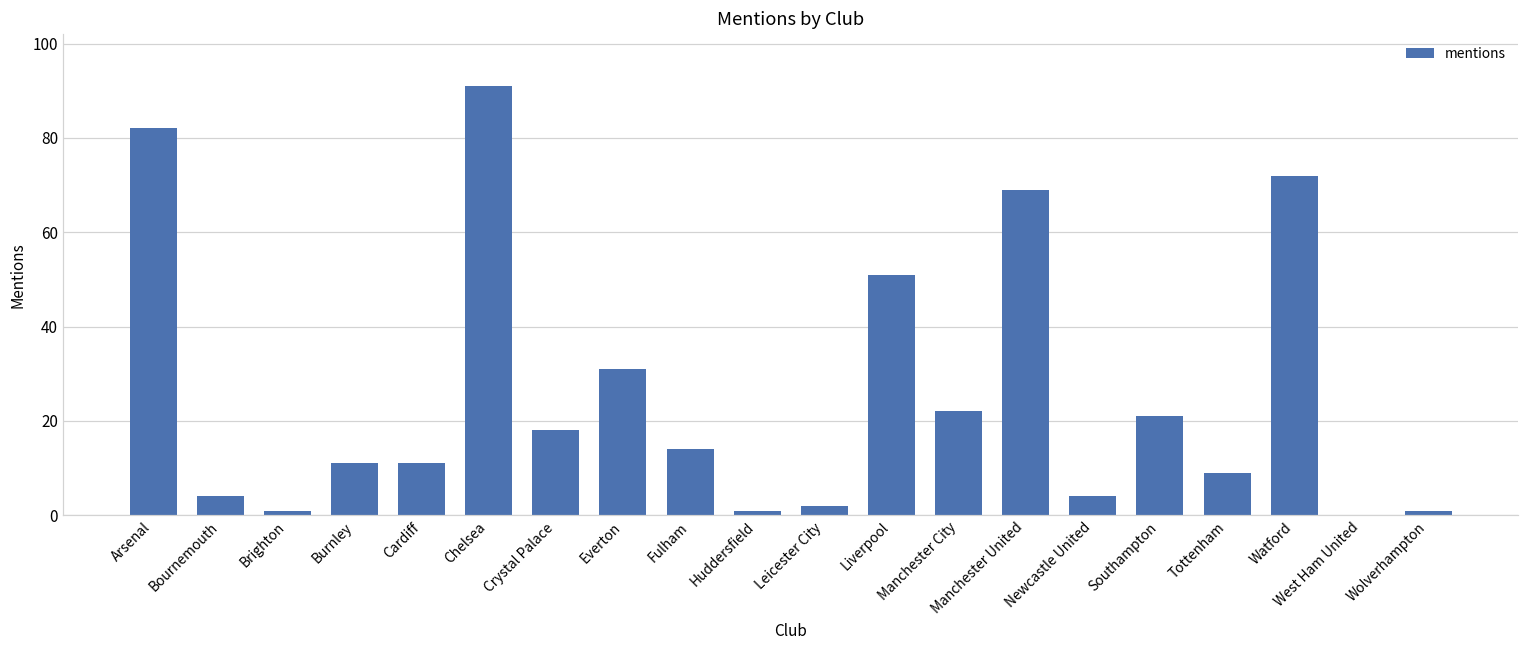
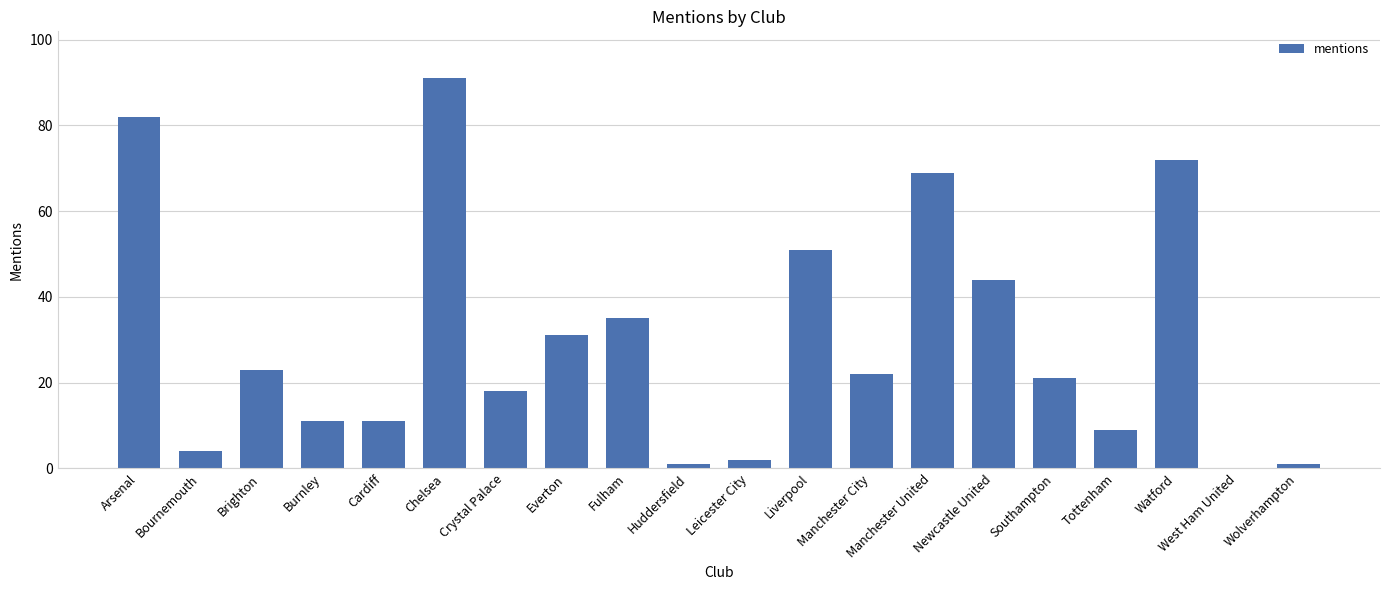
Brighton: 1 -> 23
Fulham: 14 -> 35
Newcastle United: 4 -> 44
